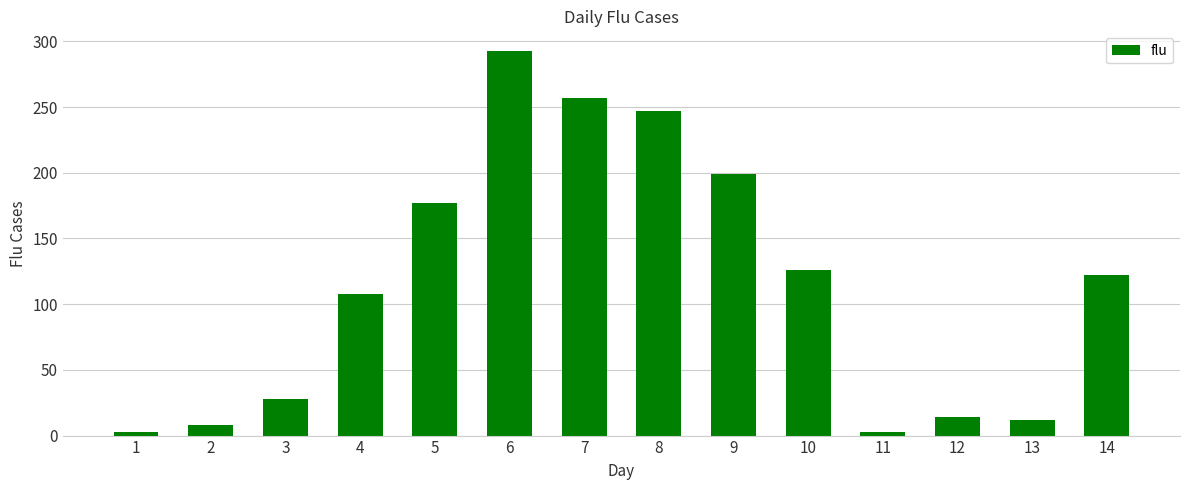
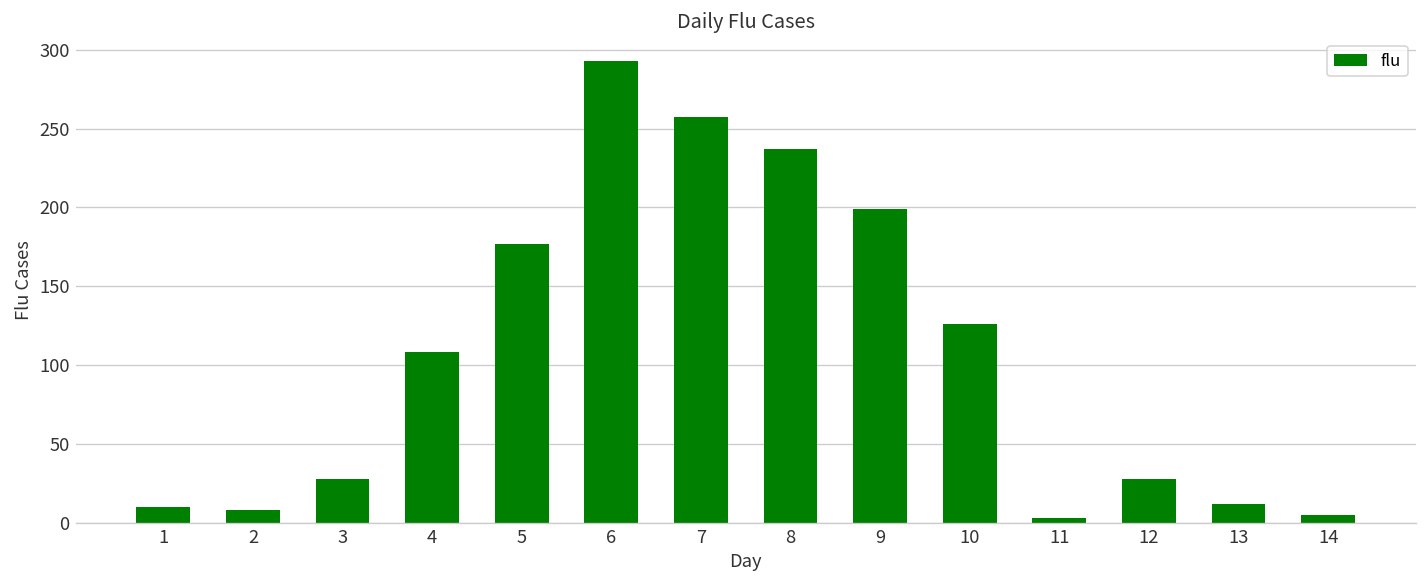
1: 3 -> 10
8: 247 -> 237
12: 14 -> 28
14: 122 -> 5
